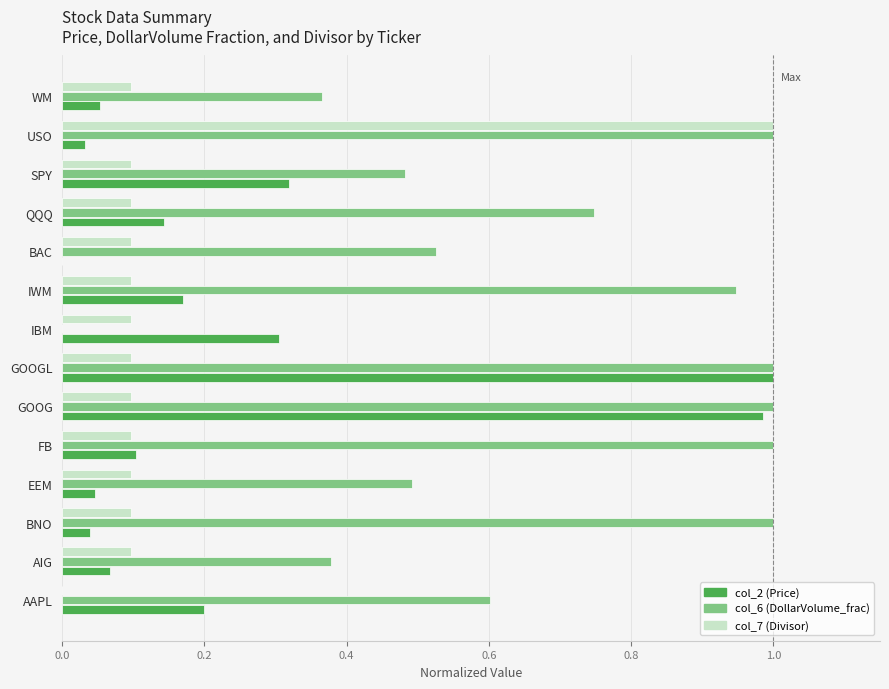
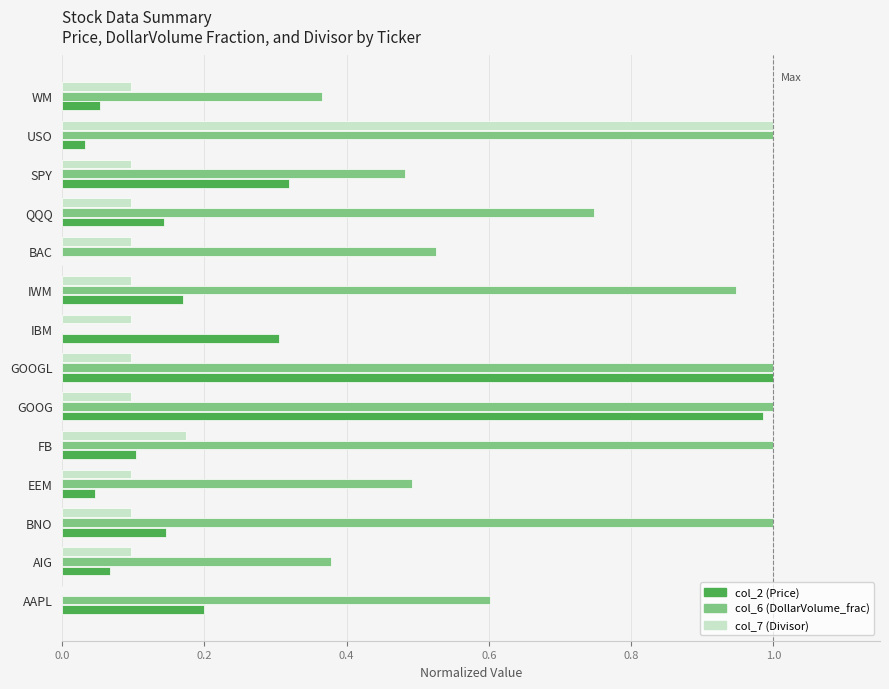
col_7 (Divisor), FB: 0.10 -> 0.17
col_2 (Price), BNO: 0.04 -> 0.15
